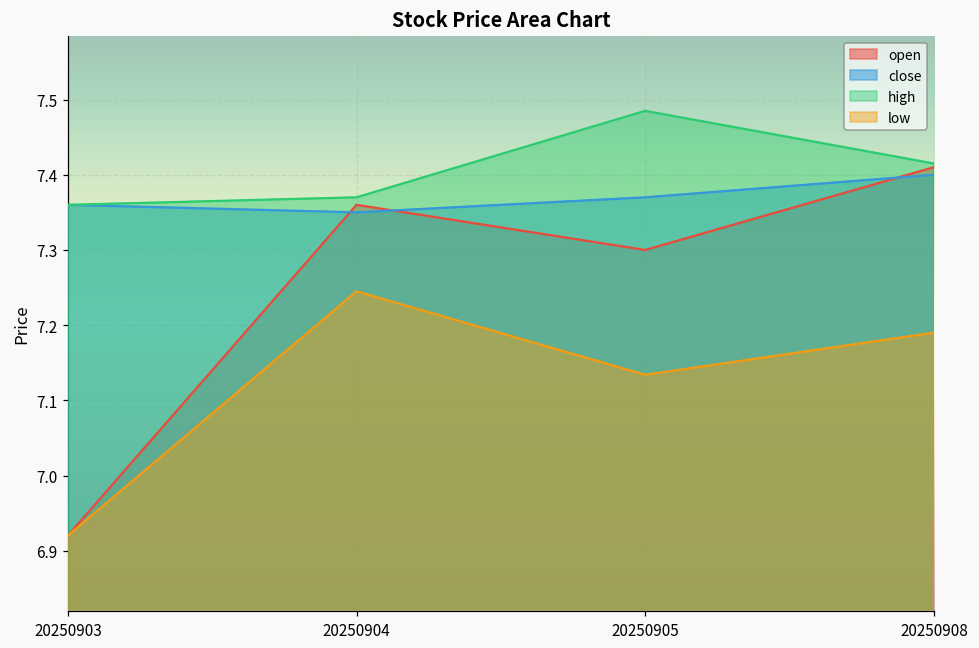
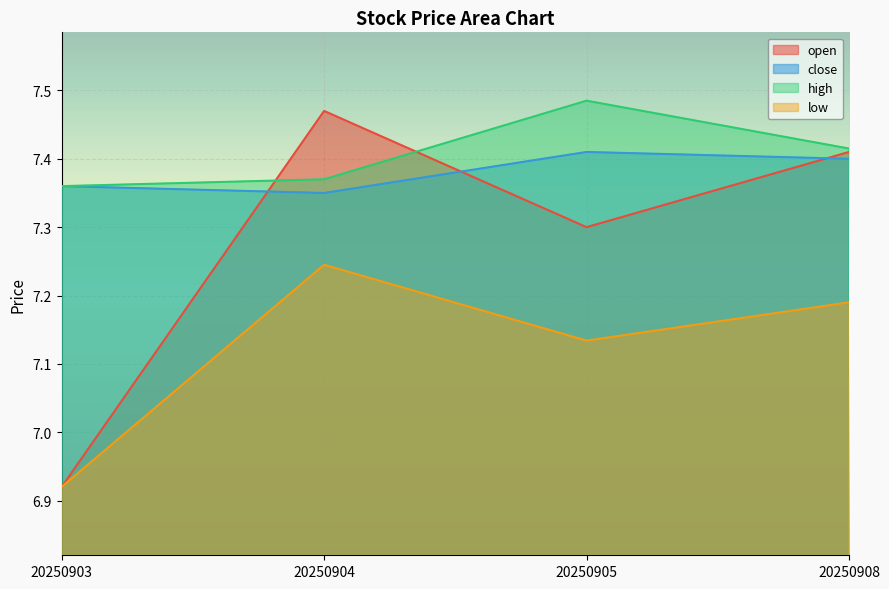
open, 20250904: 7.36 -> 7.47
close, 20250905: 7.37 -> 7.41
